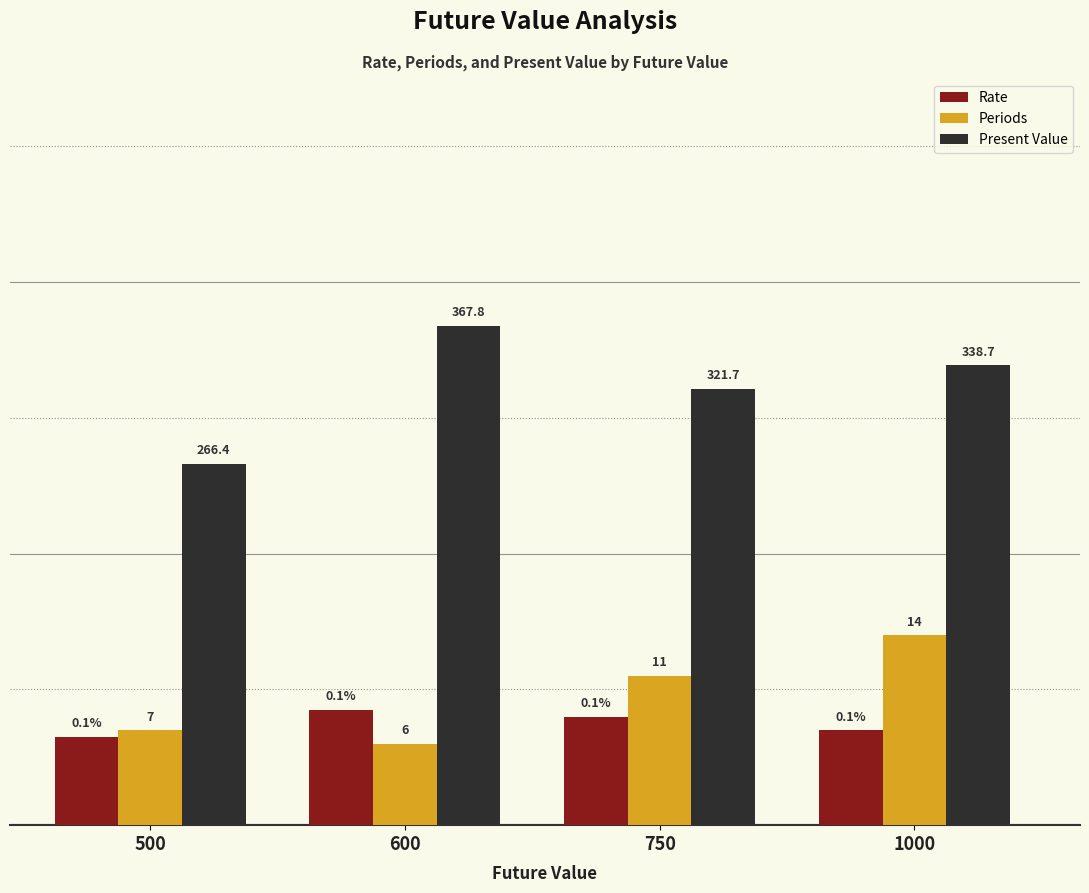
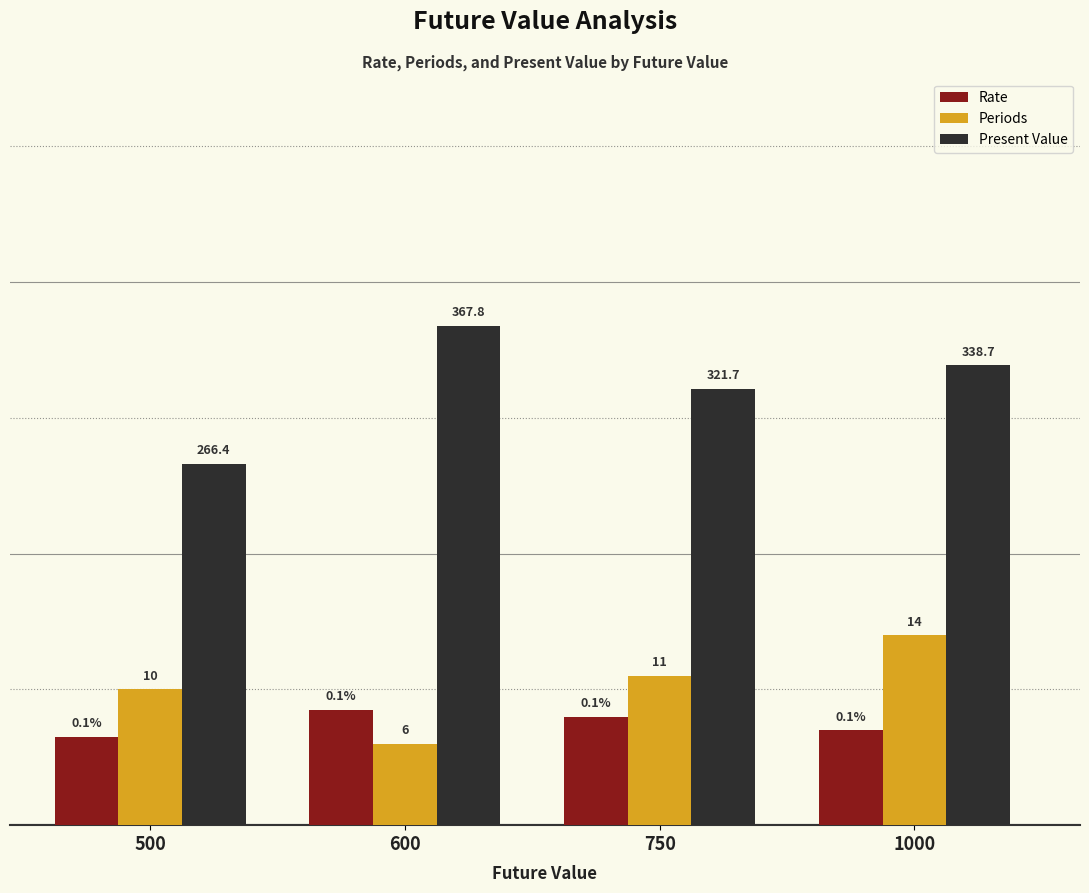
Periods, 500: 7 -> 10
